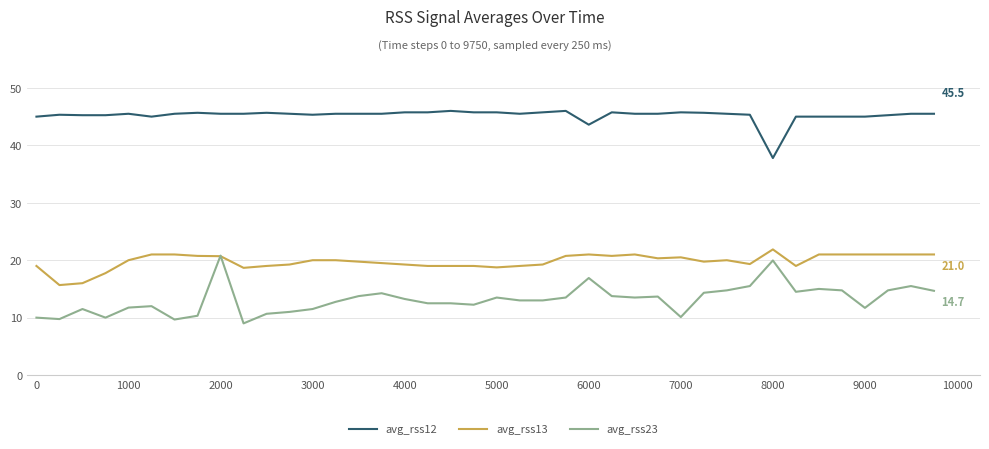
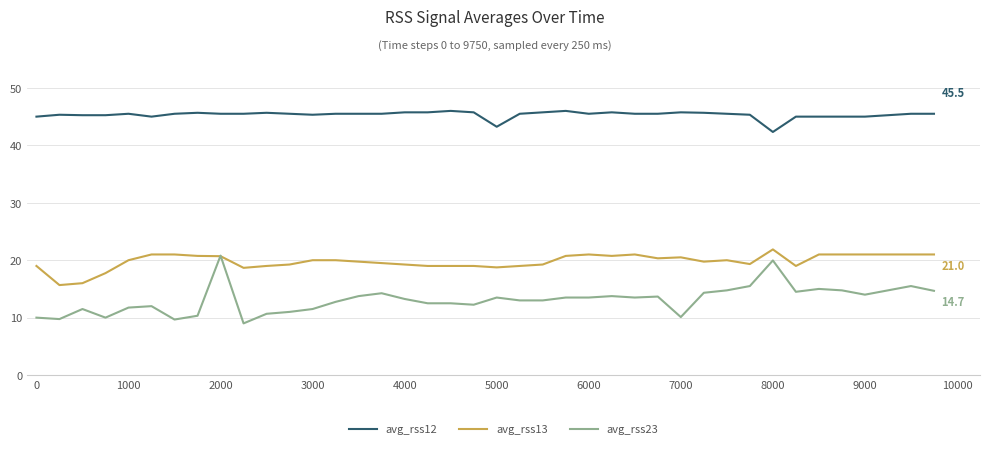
avg_rss12, 5000: 46 -> 43
avg_rss12, 6000: 44 -> 46
avg_rss23, 6000: 17 -> 14
avg_rss12, 8000: 38 -> 42
avg_rss23, 9000: 12 -> 14
